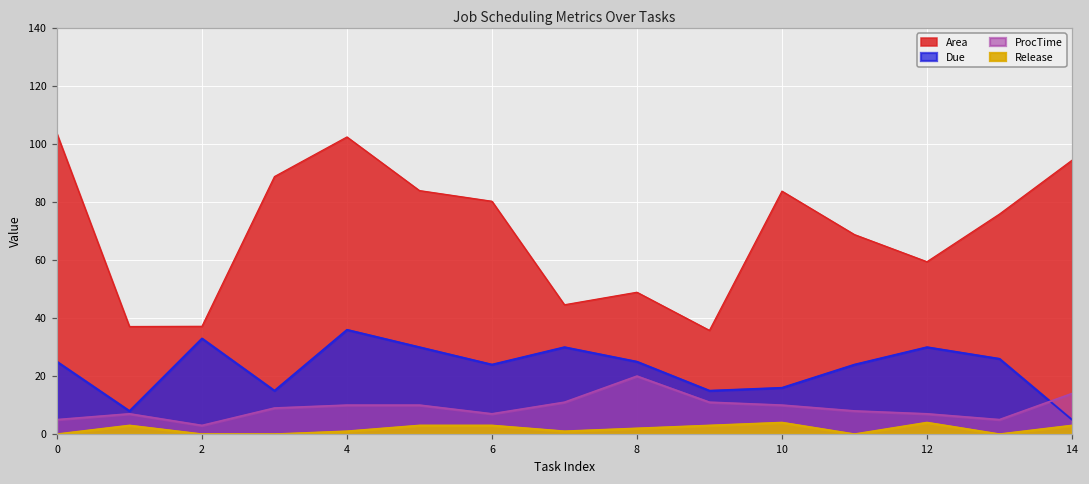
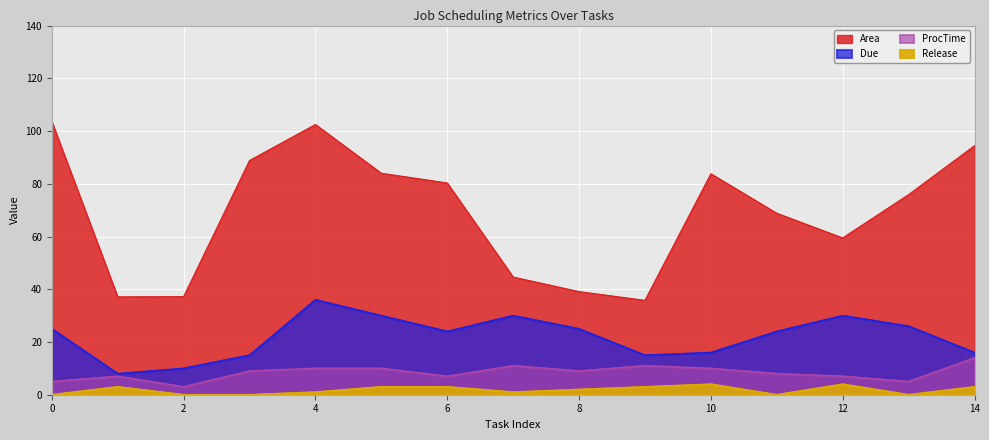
Due, 2: 33 -> 10
Area, 8: 49 -> 39
ProcTime, 8: 20 -> 9
Due, 14: 5 -> 16
